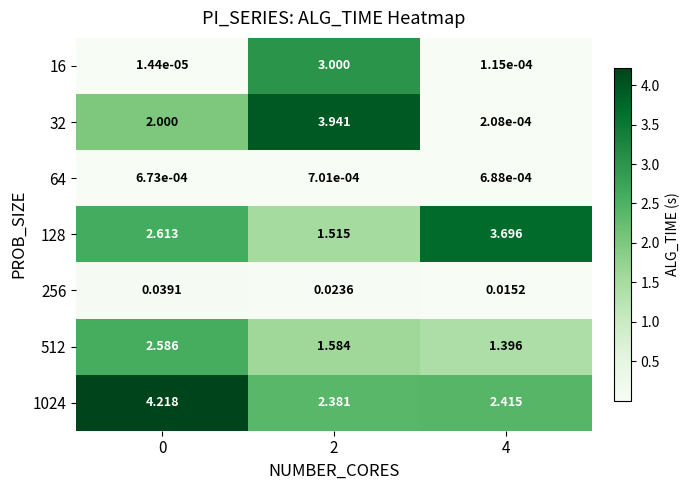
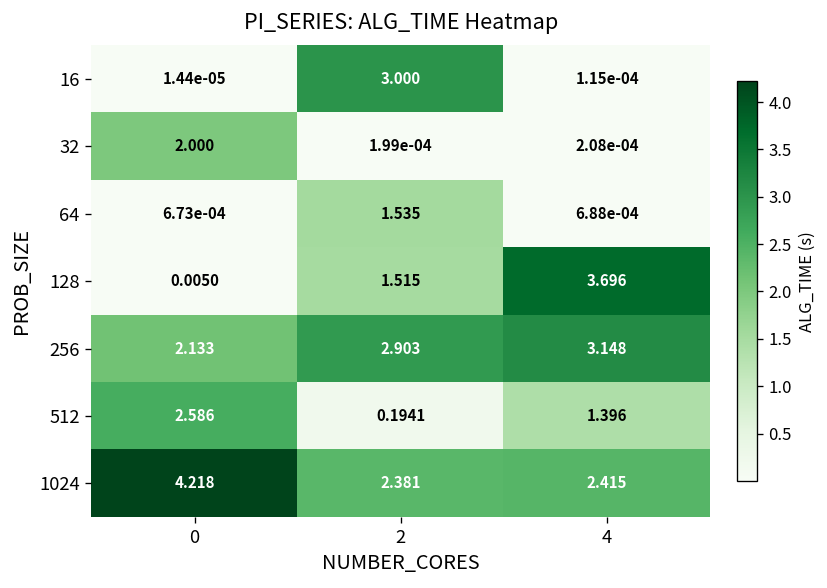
32, 2: 3.941 -> 1.99e-04
64, 2: 7.01e-04 -> 1.535
128, 0: 2.613 -> 0.0050
256, 0: 0.0391 -> 2.133
256, 2: 0.0236 -> 2.903
256, 4: 0.0152 -> 3.148
512, 2: 1.584 -> 0.1941
